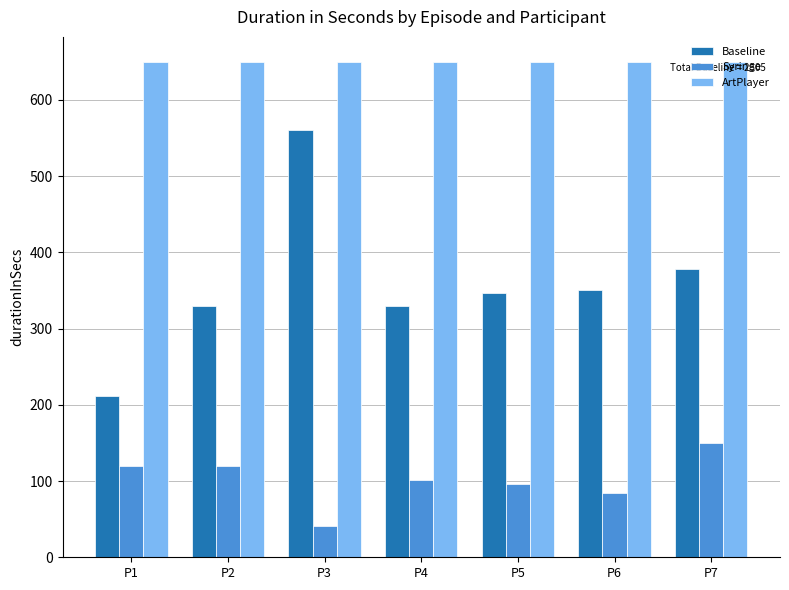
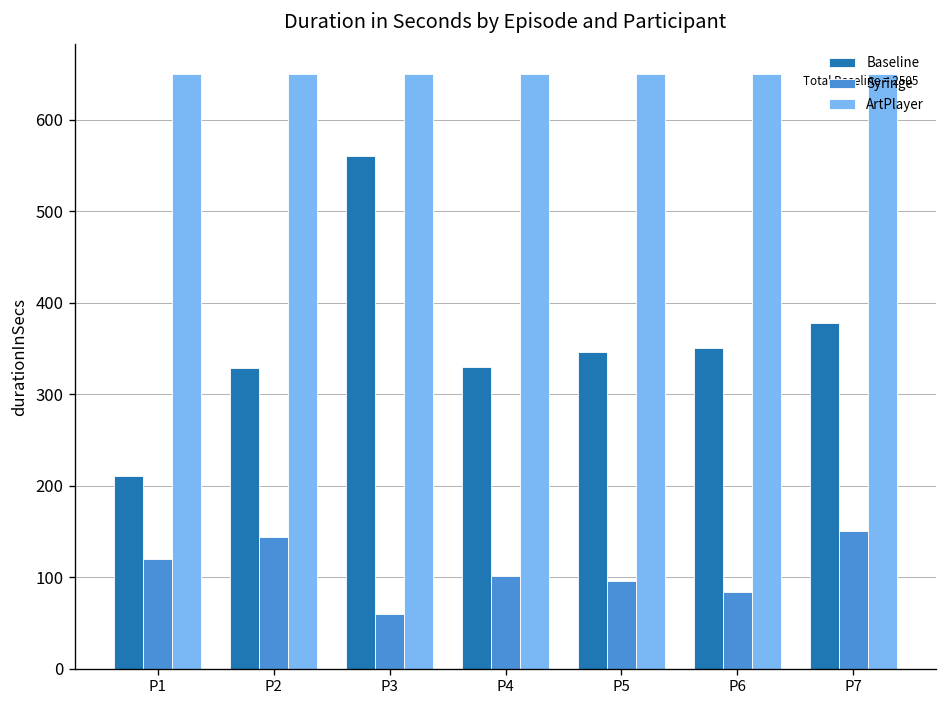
Syringe, P2: 120 -> 140
Syringe, P3: 40 -> 60
